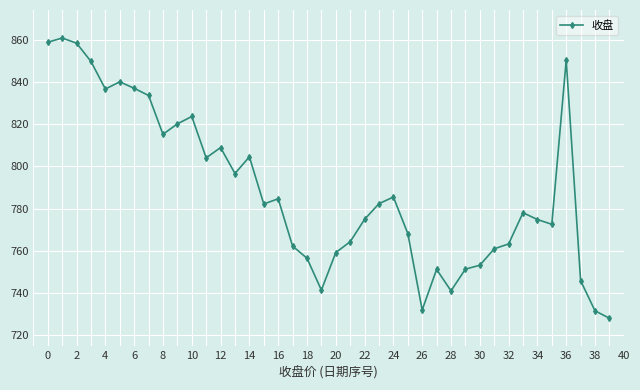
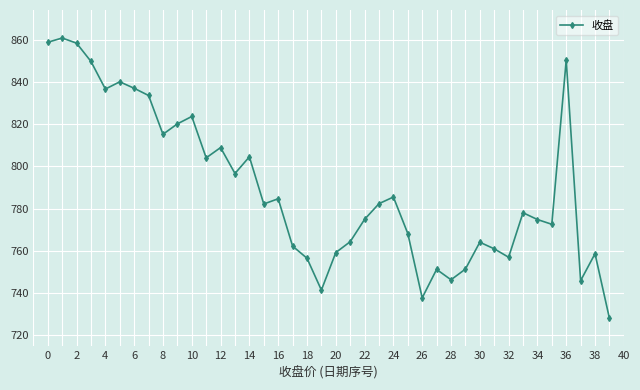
26: 732 -> 738
28: 741 -> 746
30: 753 -> 764
32: 763 -> 757
38: 732 -> 759
